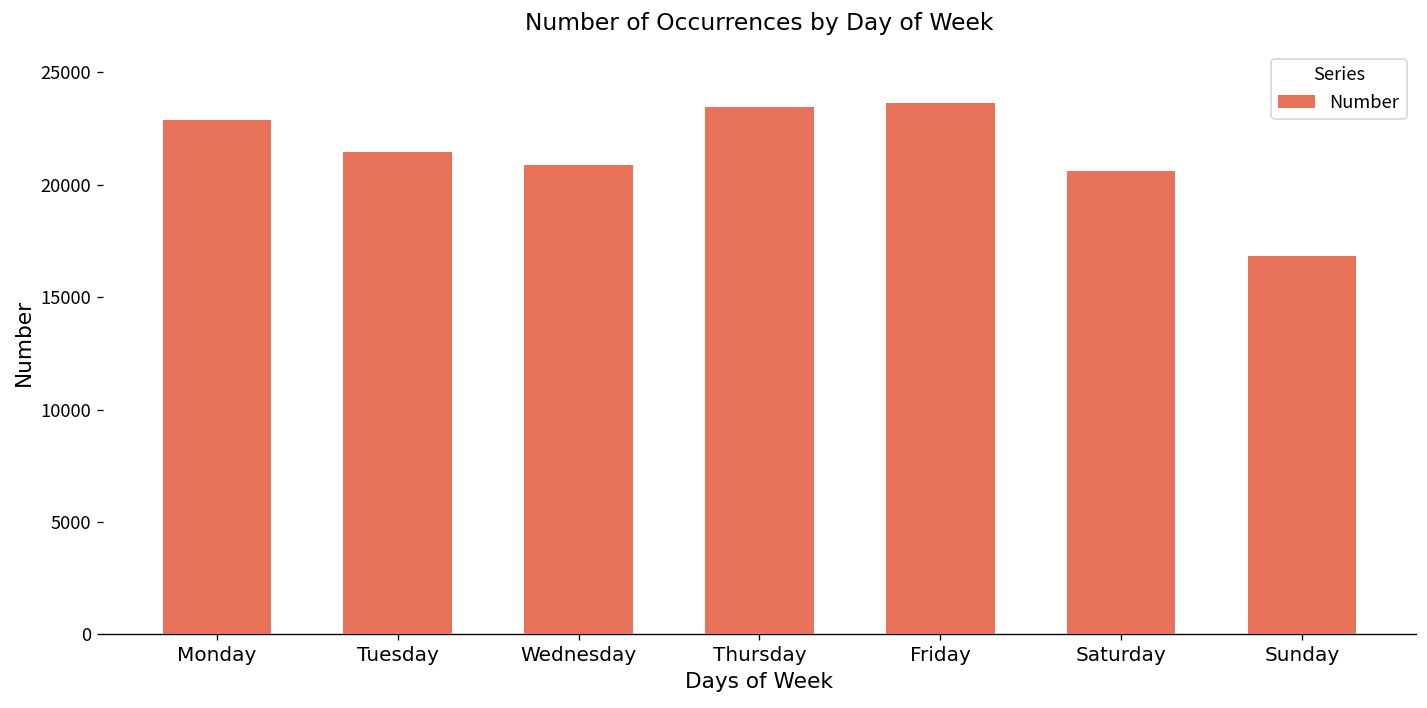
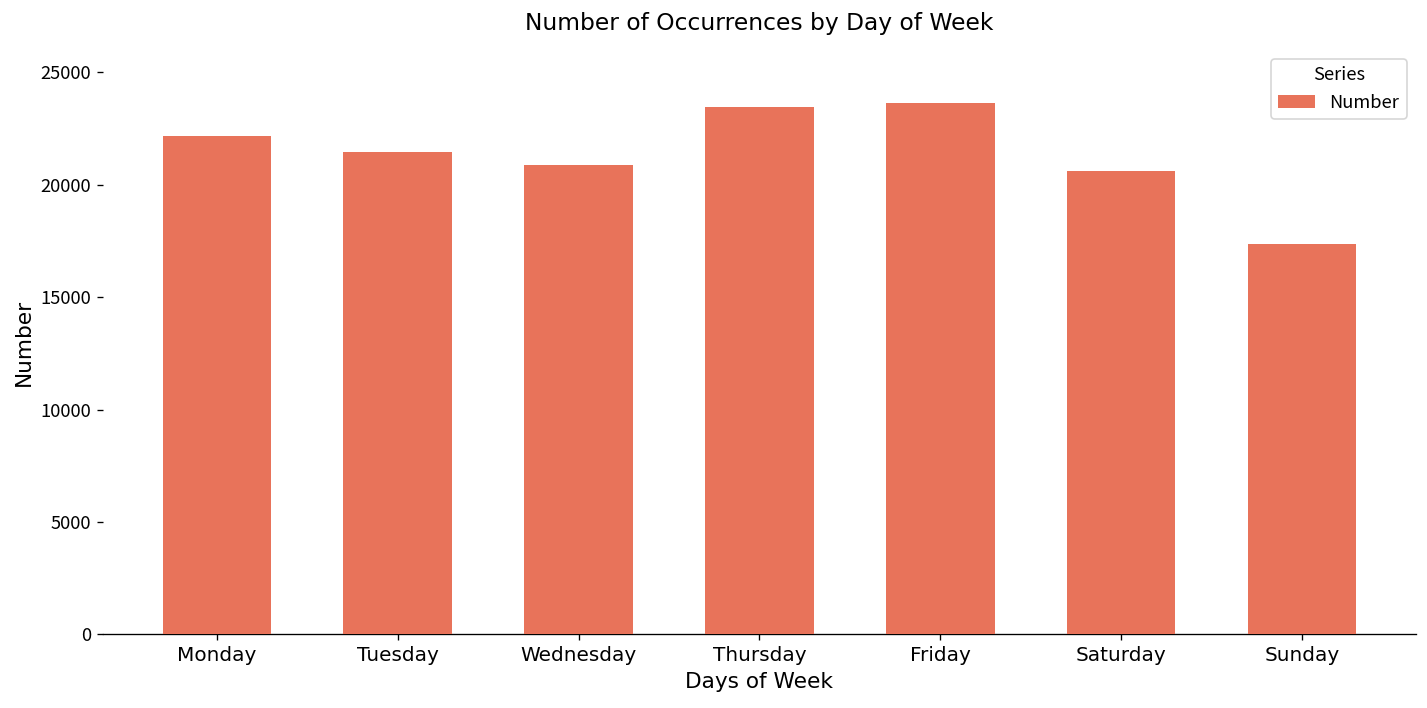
Monday: 22900 -> 22200
Sunday: 16900 -> 17400
